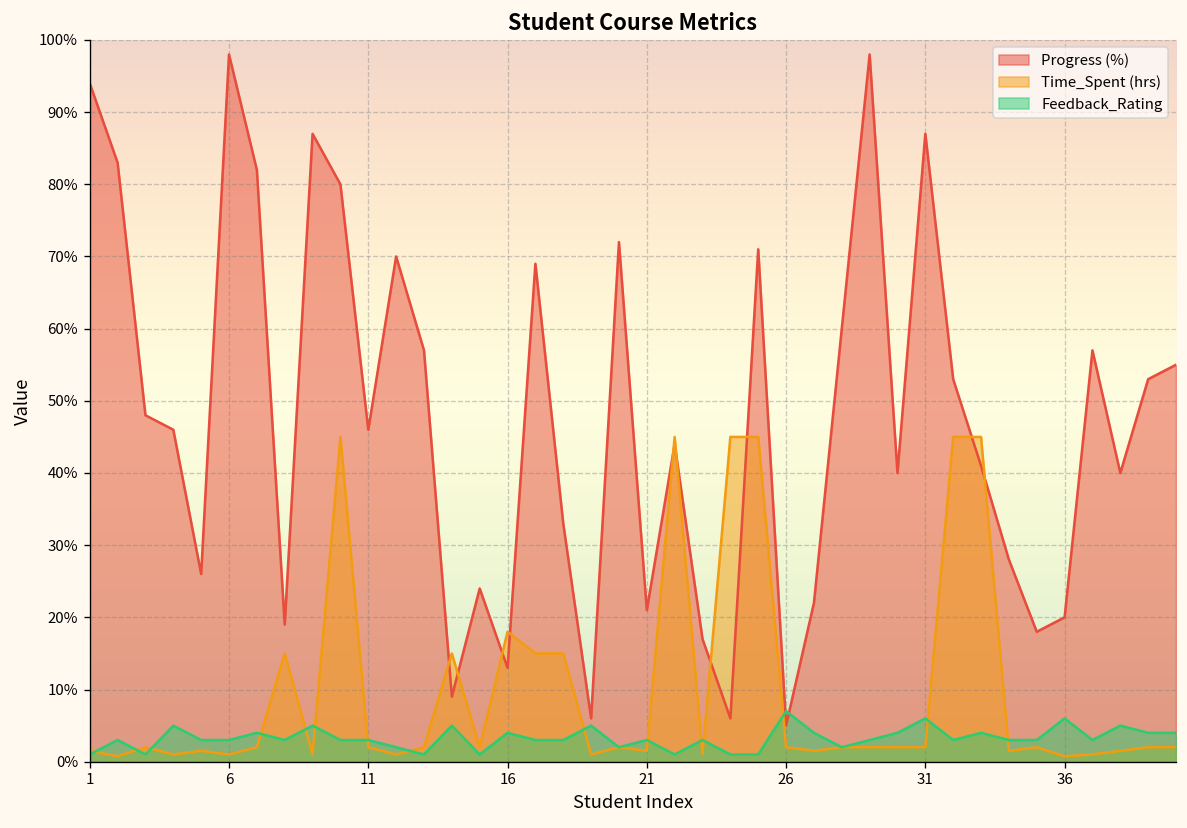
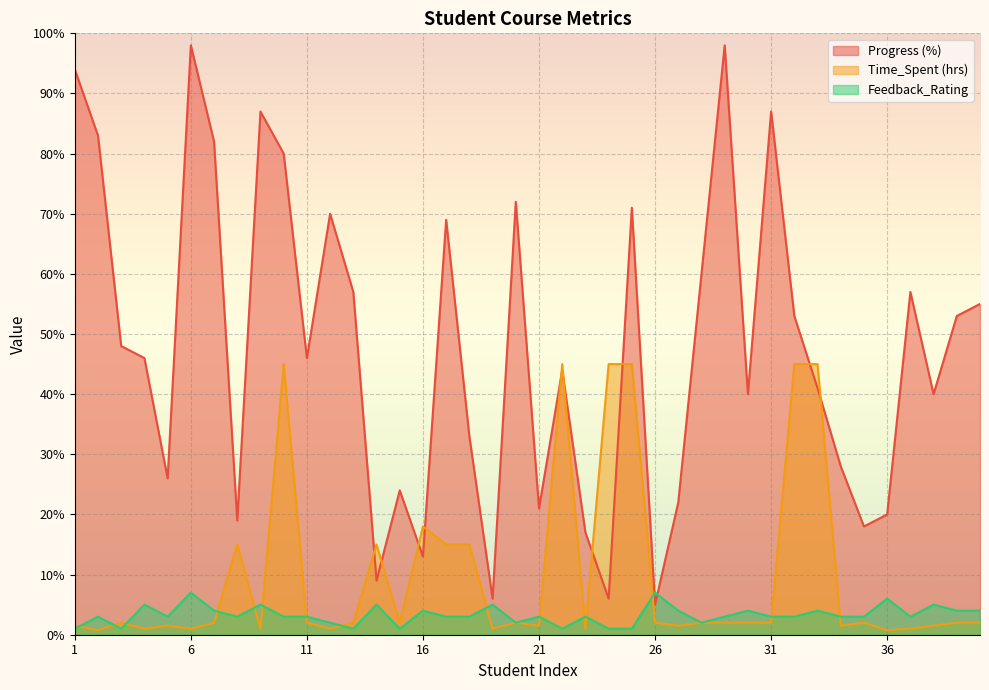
Feedback_Rating, 6: 3% -> 7%
Feedback_Rating, 31: 6% -> 3%
